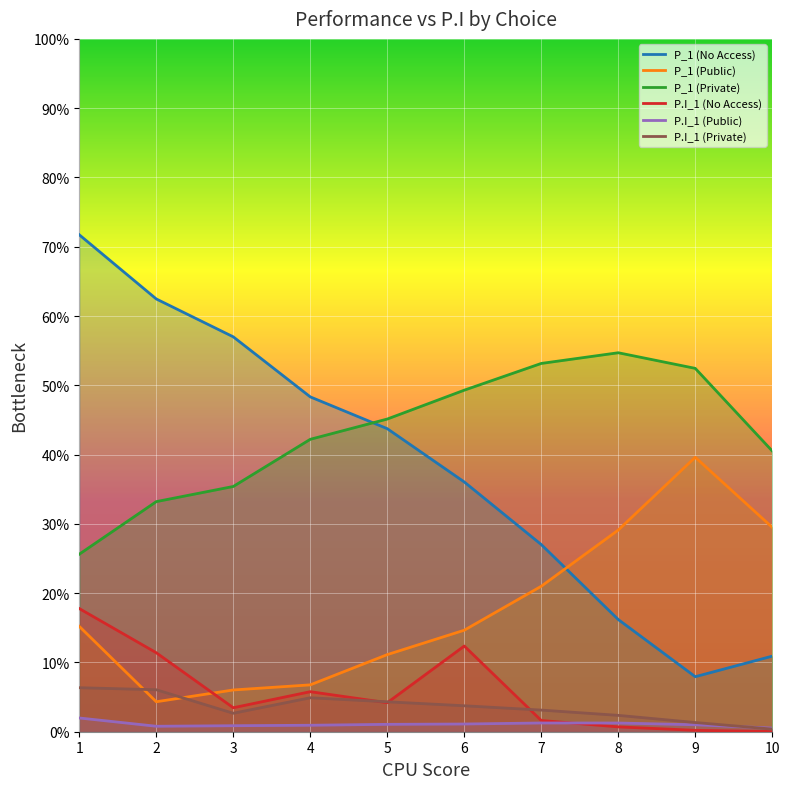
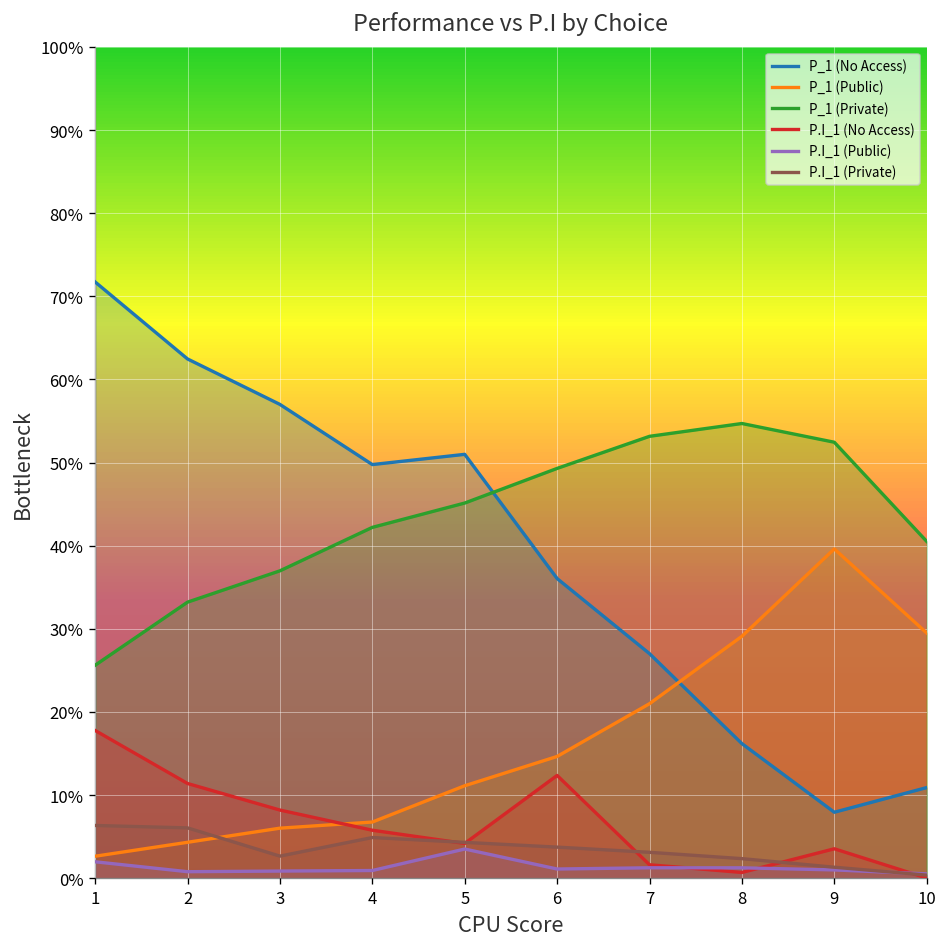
P_1 (Public), 1: 15% -> 3%
P_1 (Private), 3: 35% -> 37%
P.I_1 (No Access), 3: 3% -> 8%
P_1 (No Access), 4: 48% -> 50%
P_1 (No Access), 5: 44% -> 51%
P.I_1 (Public), 5: 1% -> 4%
P.I_1 (No Access), 9: 0% -> 4%
